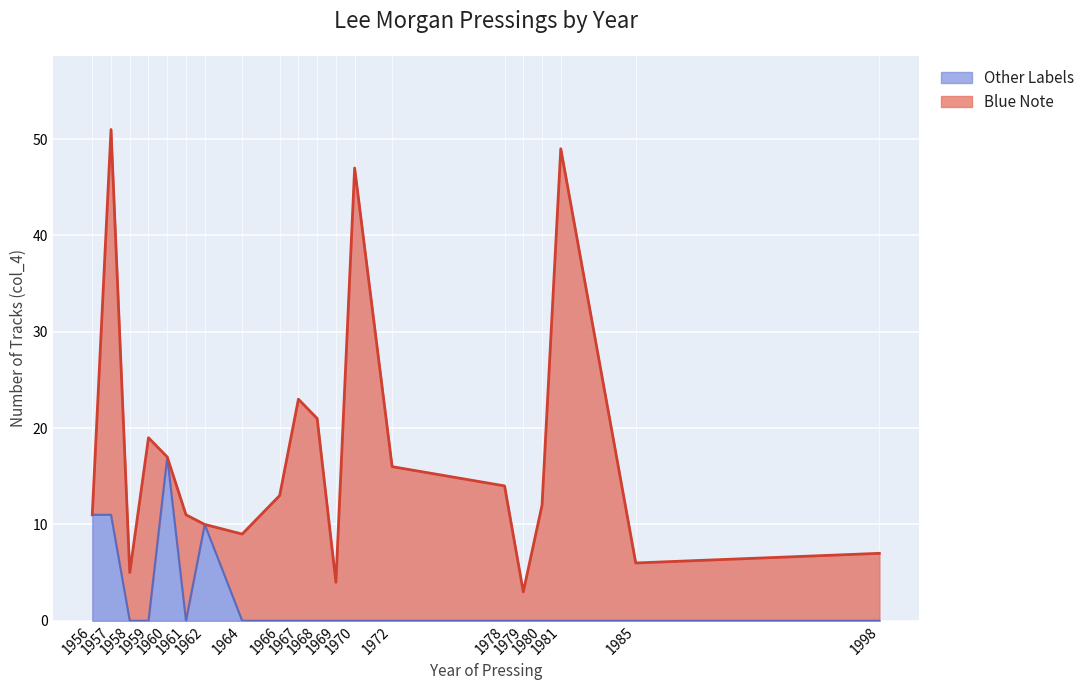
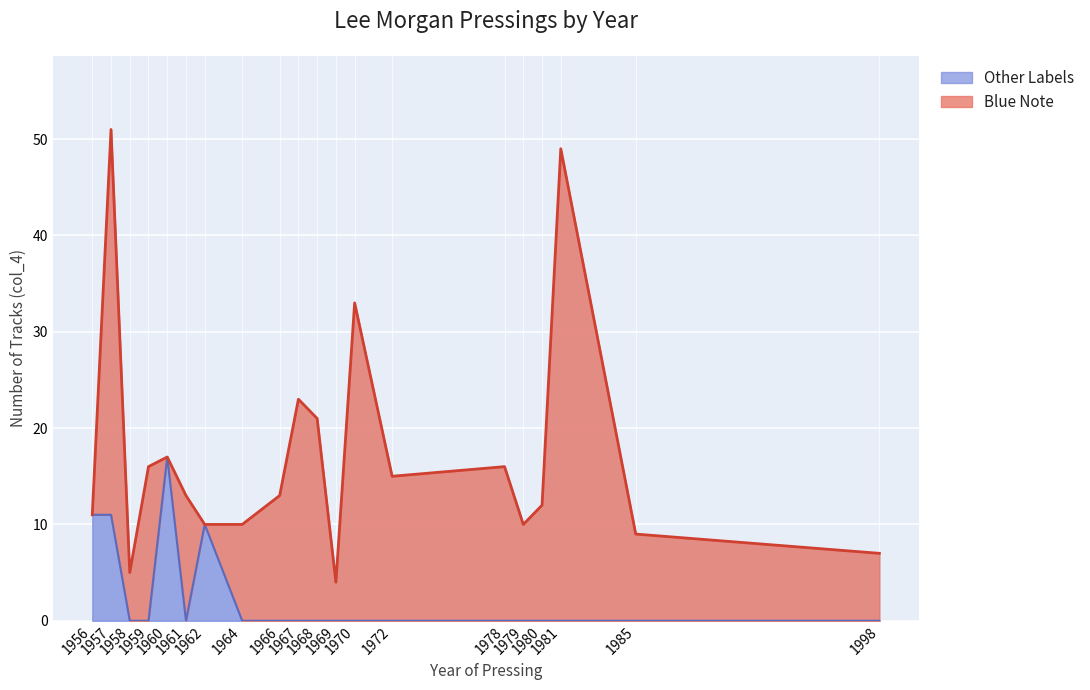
Blue Note, 1959: 19 -> 16
Blue Note, 1961: 11 -> 13
Blue Note, 1964: 9 -> 10
Blue Note, 1970: 47 -> 33
Blue Note, 1972: 16 -> 15
Blue Note, 1978: 14 -> 16
Blue Note, 1979: 3 -> 10
Blue Note, 1985: 6 -> 9
